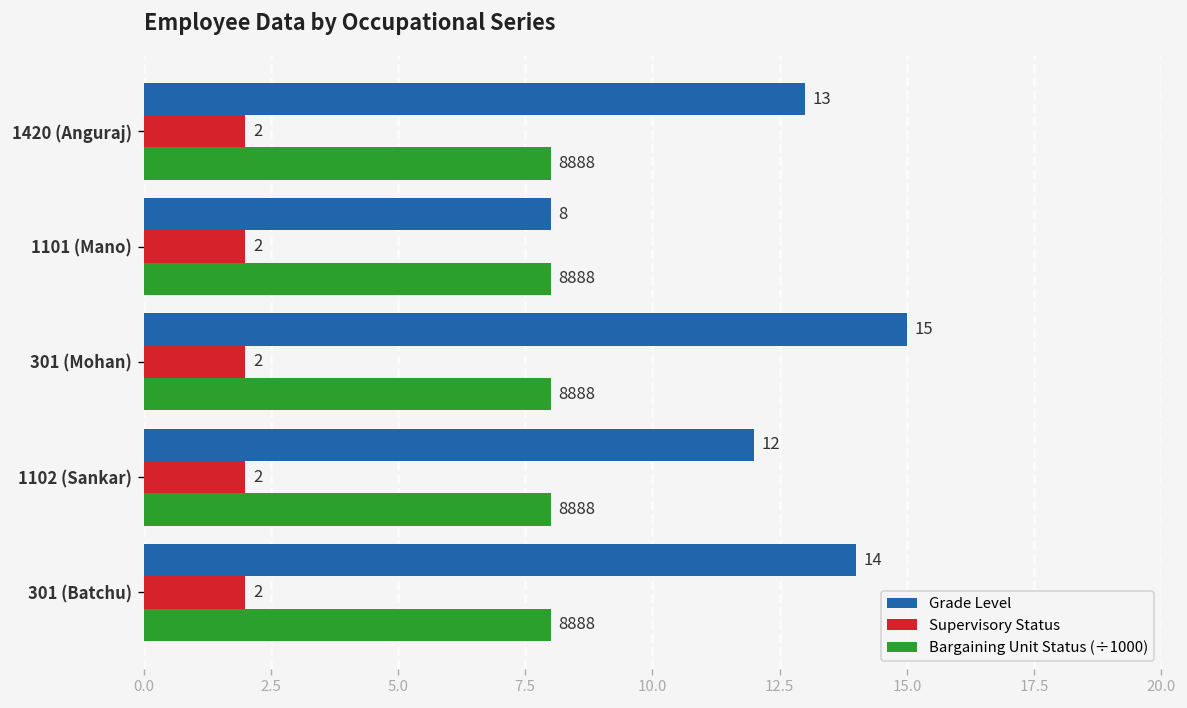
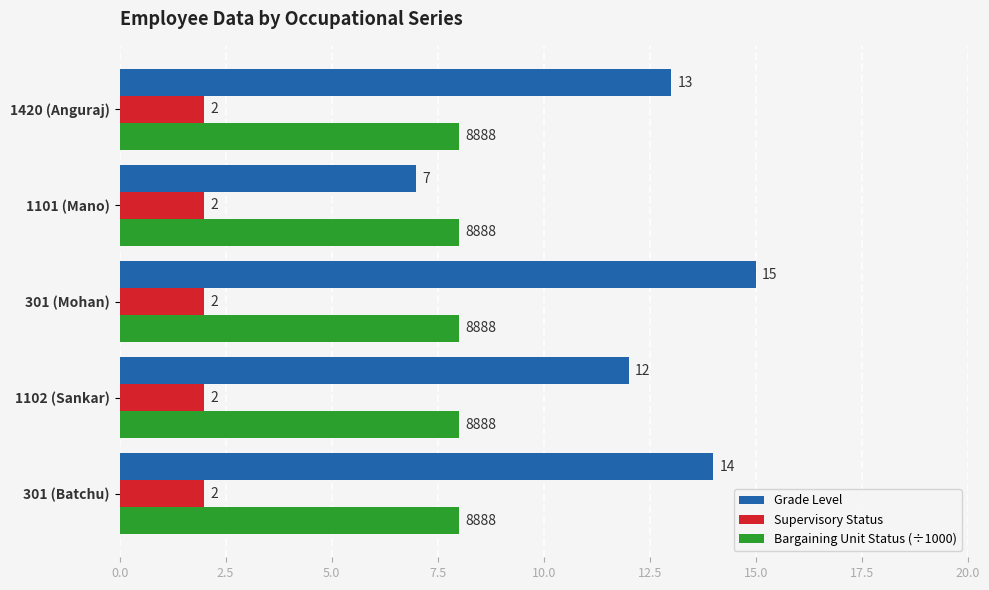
Grade Level, 1101 (Mano): 8 -> 7
